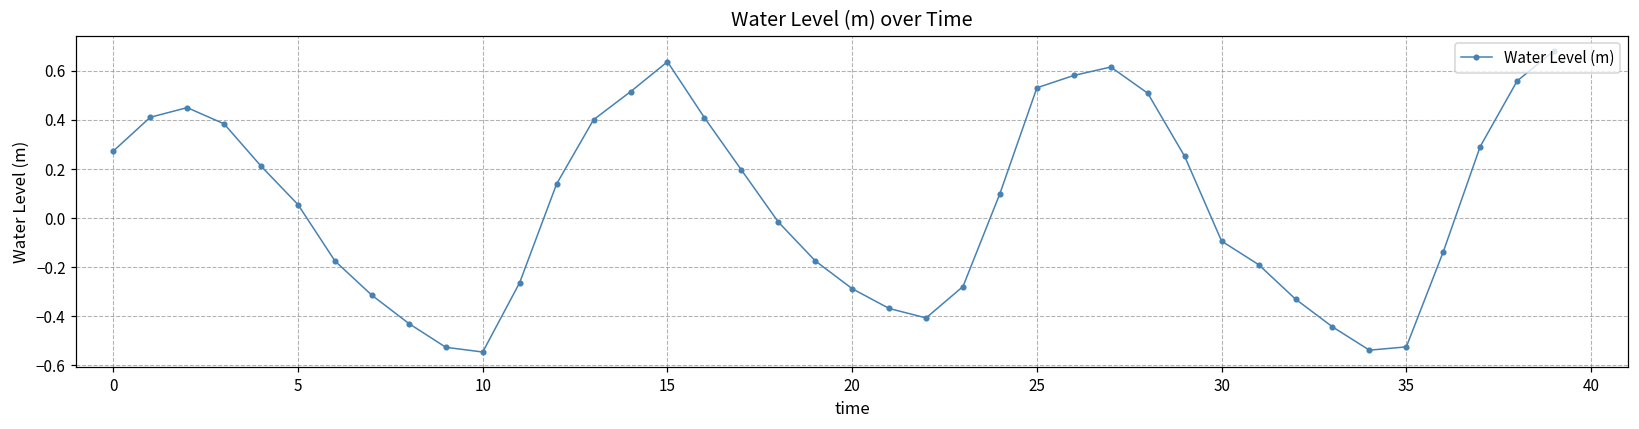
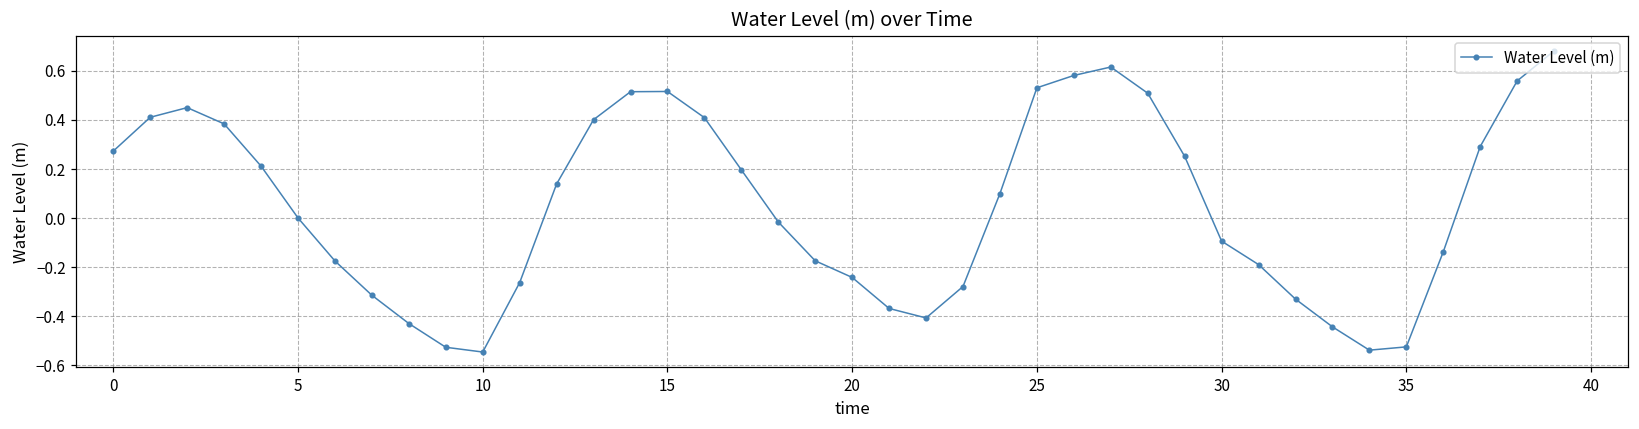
5: 0.05 -> 0.00
15: 0.64 -> 0.52
20: -0.29 -> -0.24
